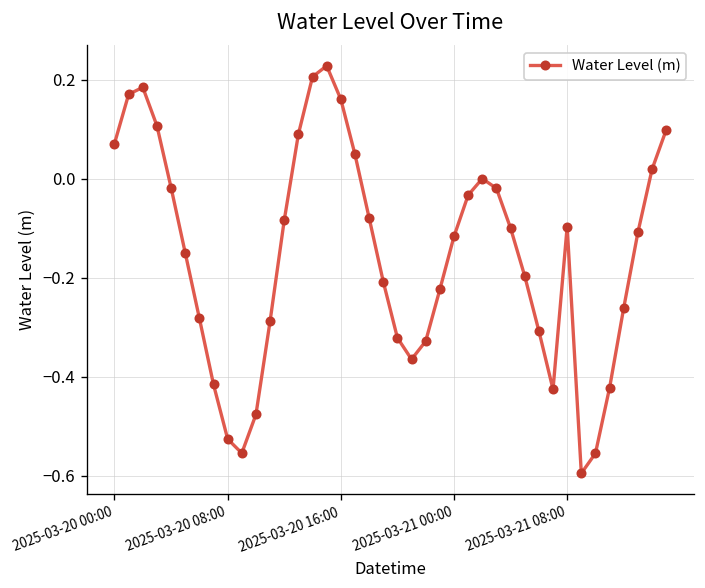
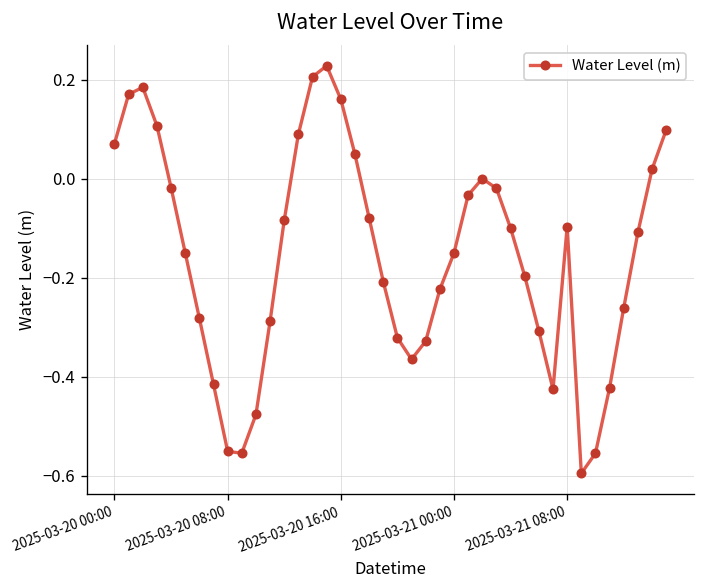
2025-03-20 08:00: -0.53 -> -0.55
2025-03-21 00:00: -0.12 -> -0.15
